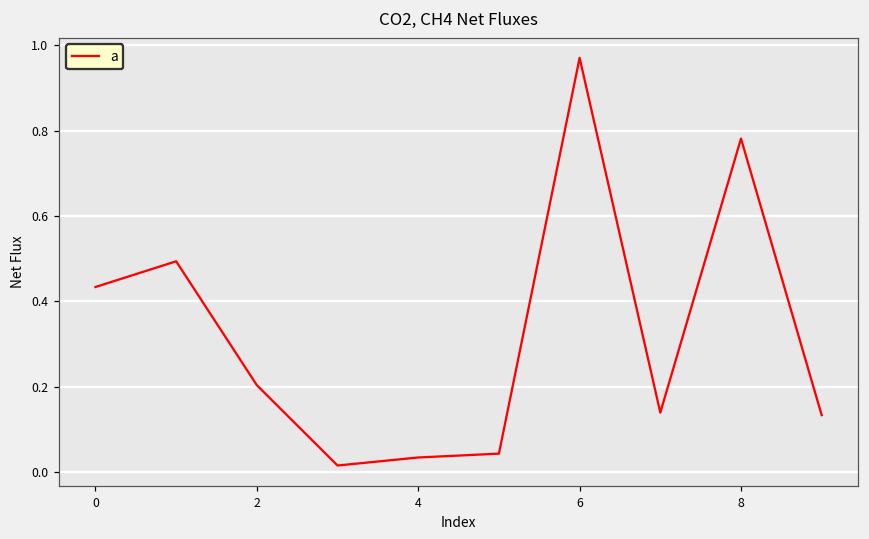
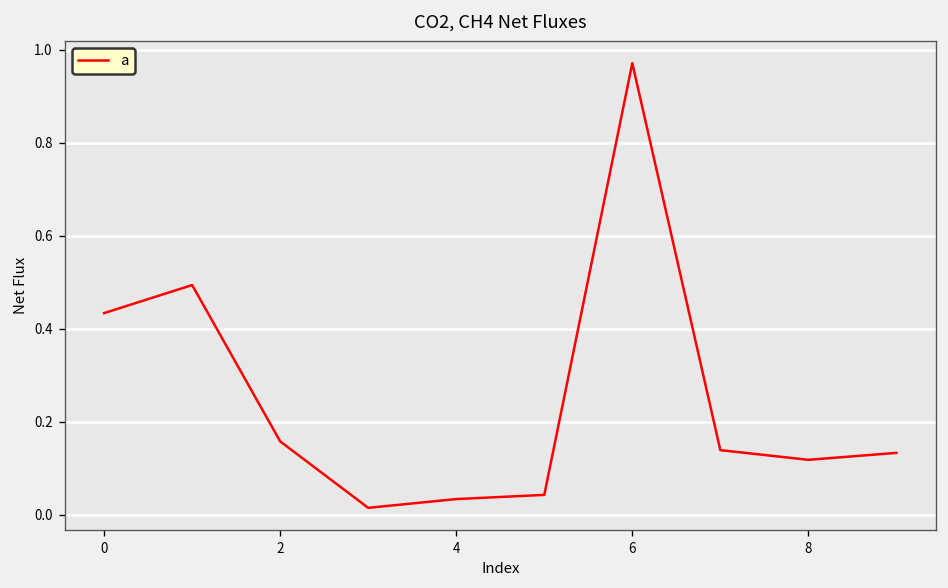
2: 0.20 -> 0.16
8: 0.78 -> 0.12
